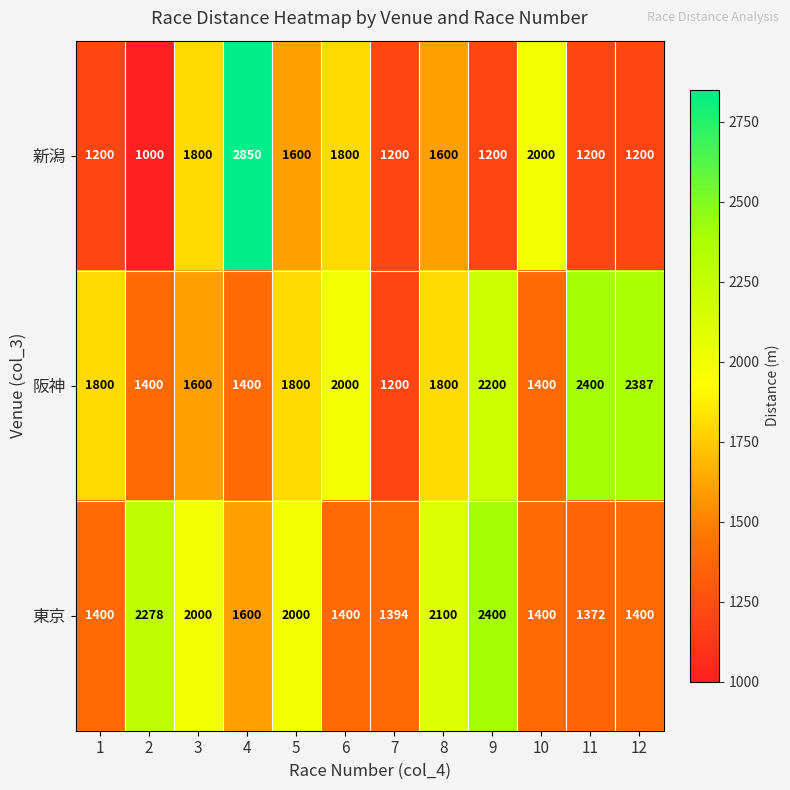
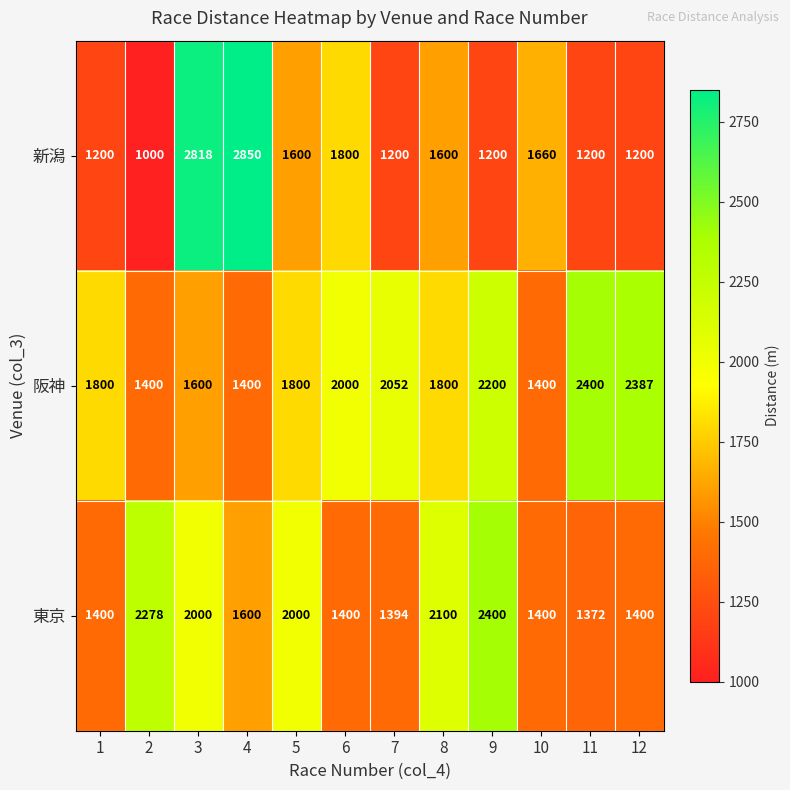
新潟, 3: 1800 -> 2818
新潟, 10: 2000 -> 1660
阪神, 7: 1200 -> 2052
